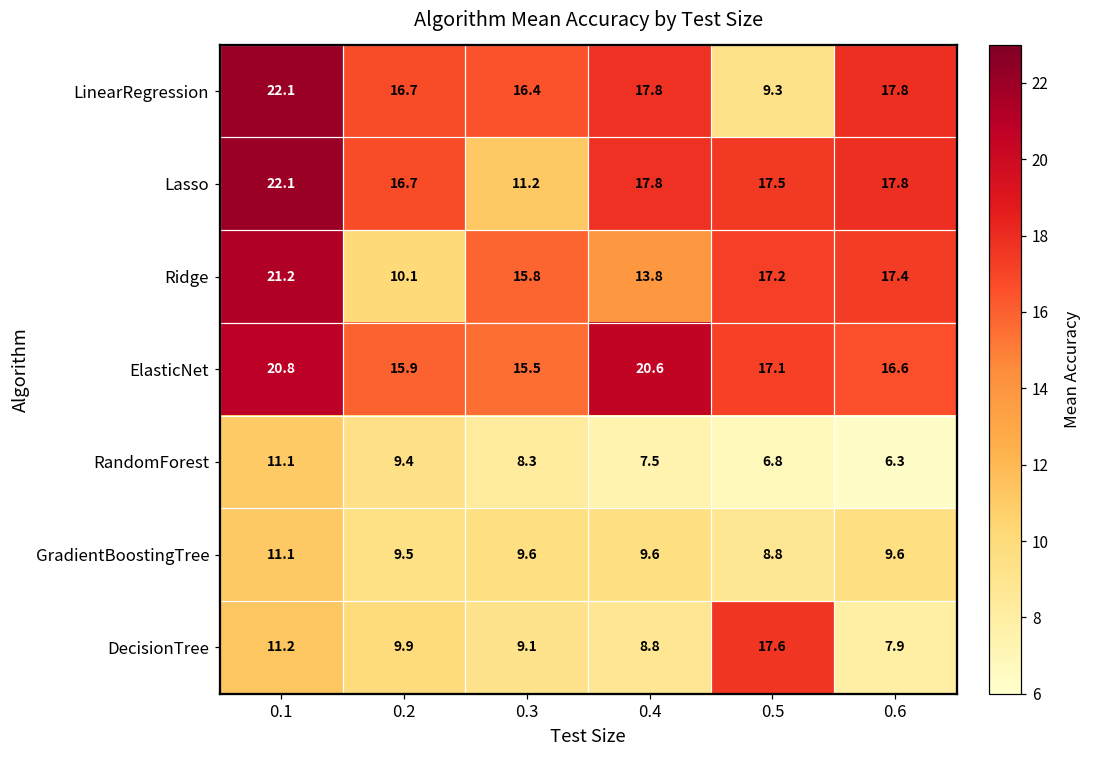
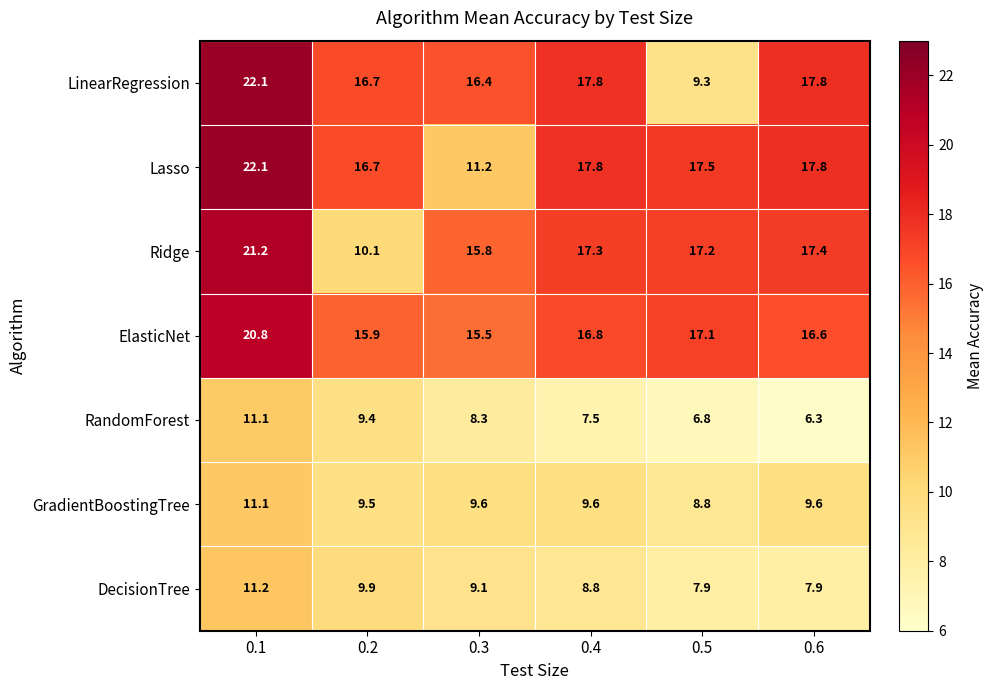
Ridge, 0.4: 13.8 -> 17.3
ElasticNet, 0.4: 20.6 -> 16.8
DecisionTree, 0.5: 17.6 -> 7.9
